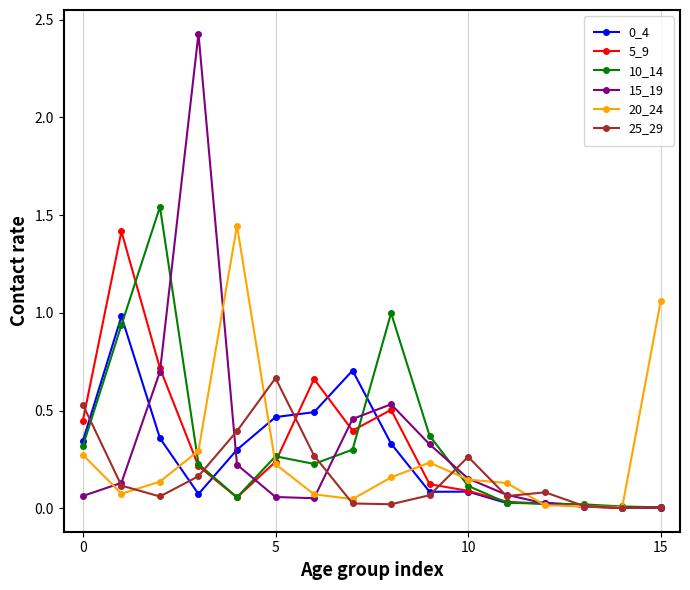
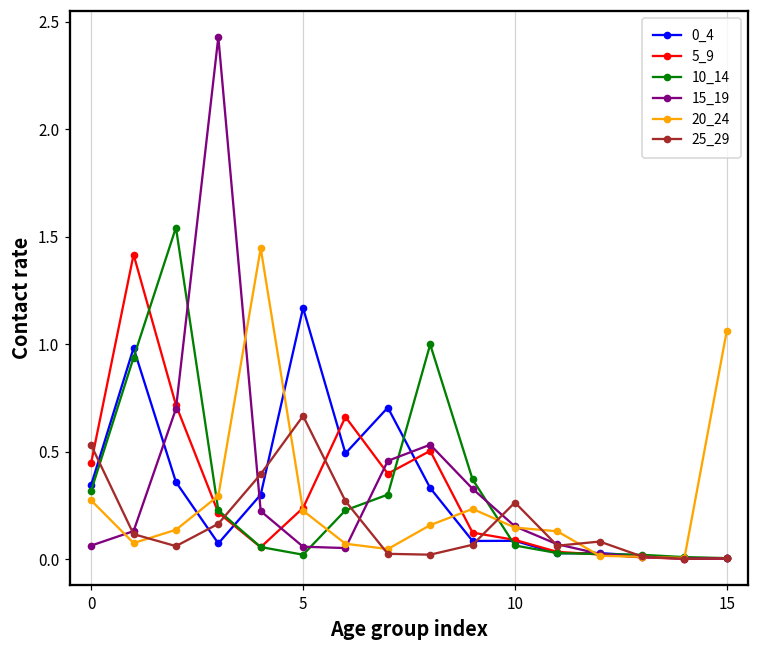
0_4, 5: 0.47 -> 1.17
10_14, 5: 0.27 -> 0.02
10_14, 10: 0.11 -> 0.06
